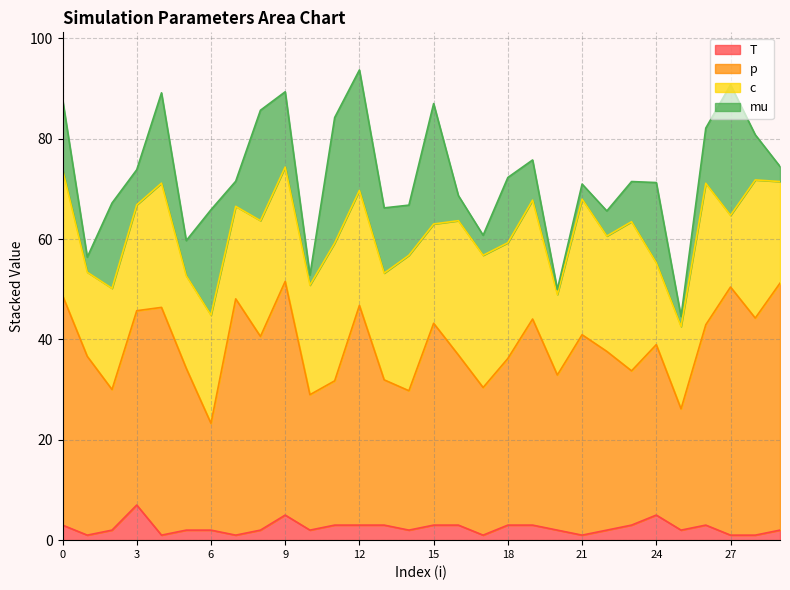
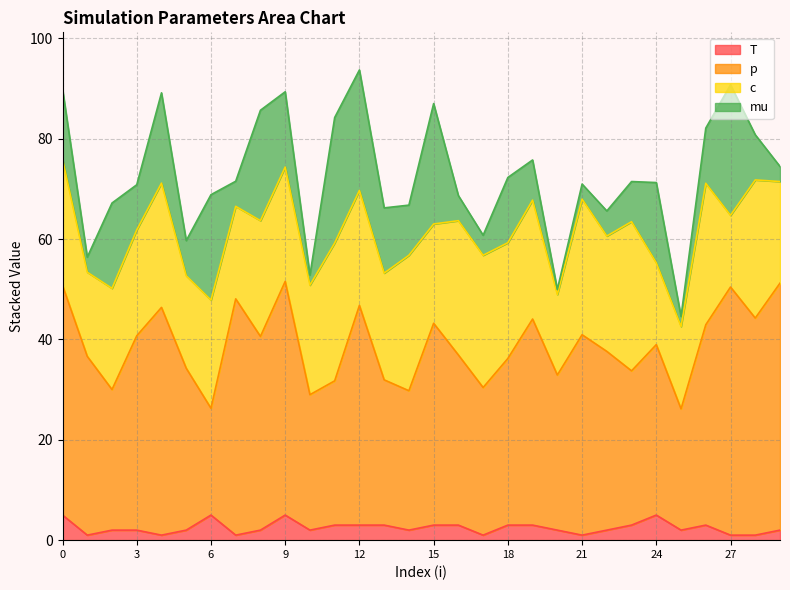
T, 0: 3 -> 5
T, 3: 7 -> 2
mu, 3: 7 -> 9
T, 6: 2 -> 5
